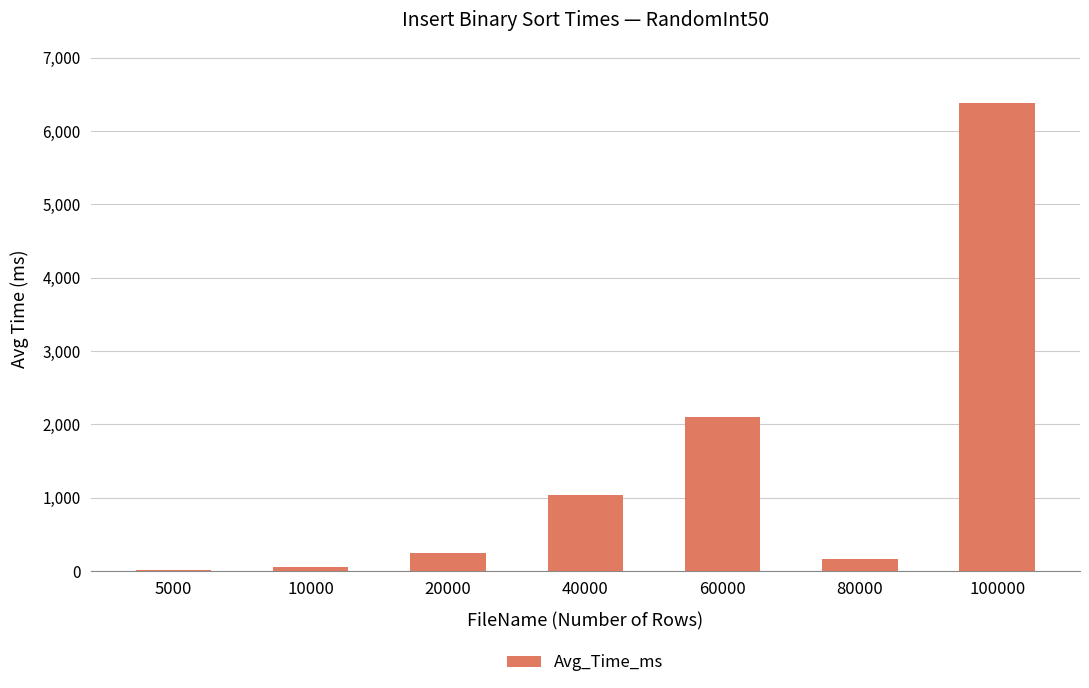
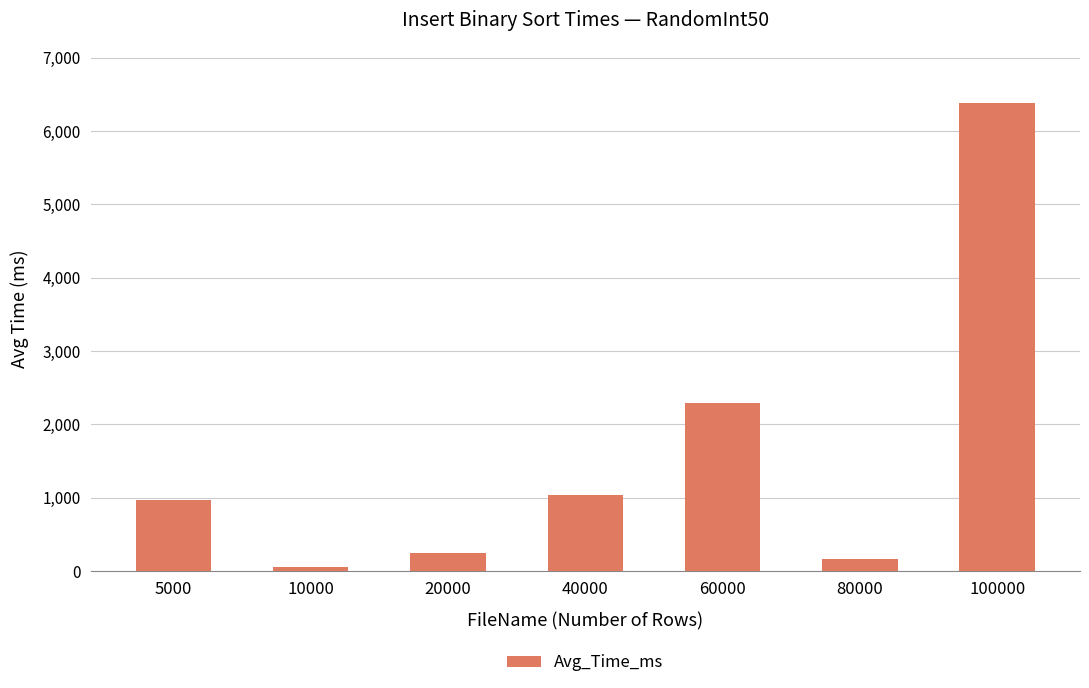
5000: 0 -> 1,000
60000: 2,100 -> 2,300
